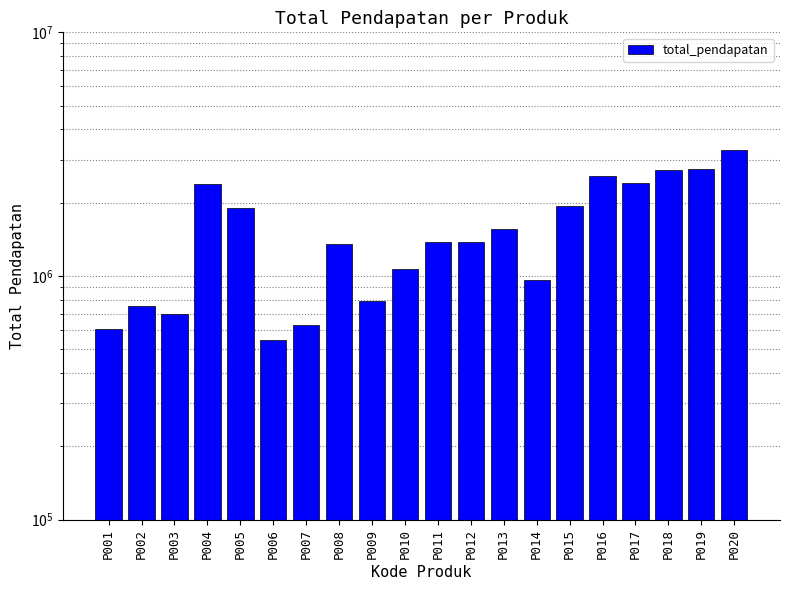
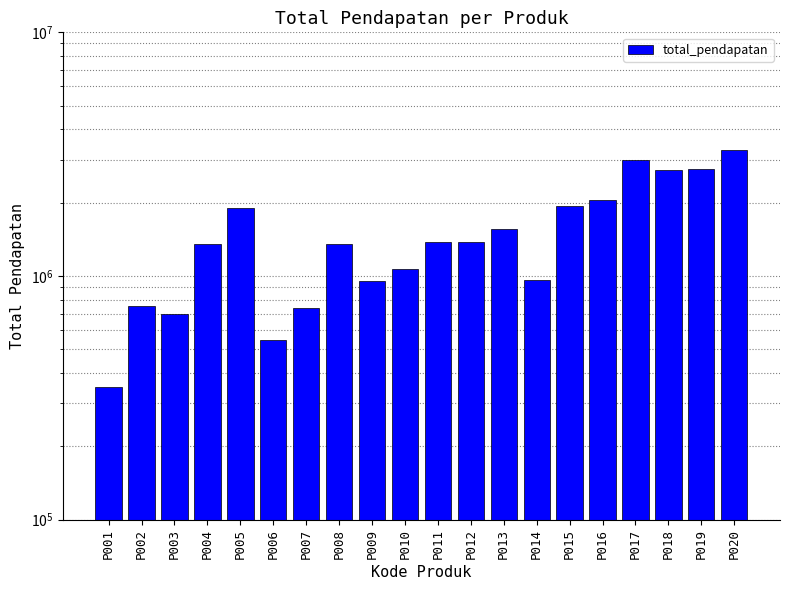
P001: 610000 -> 350000
P004: 2400000 -> 1400000
P007: 630000 -> 740000
P009: 790000 -> 960000
P016: 2600000 -> 2100000
P017: 2400000 -> 3000000
